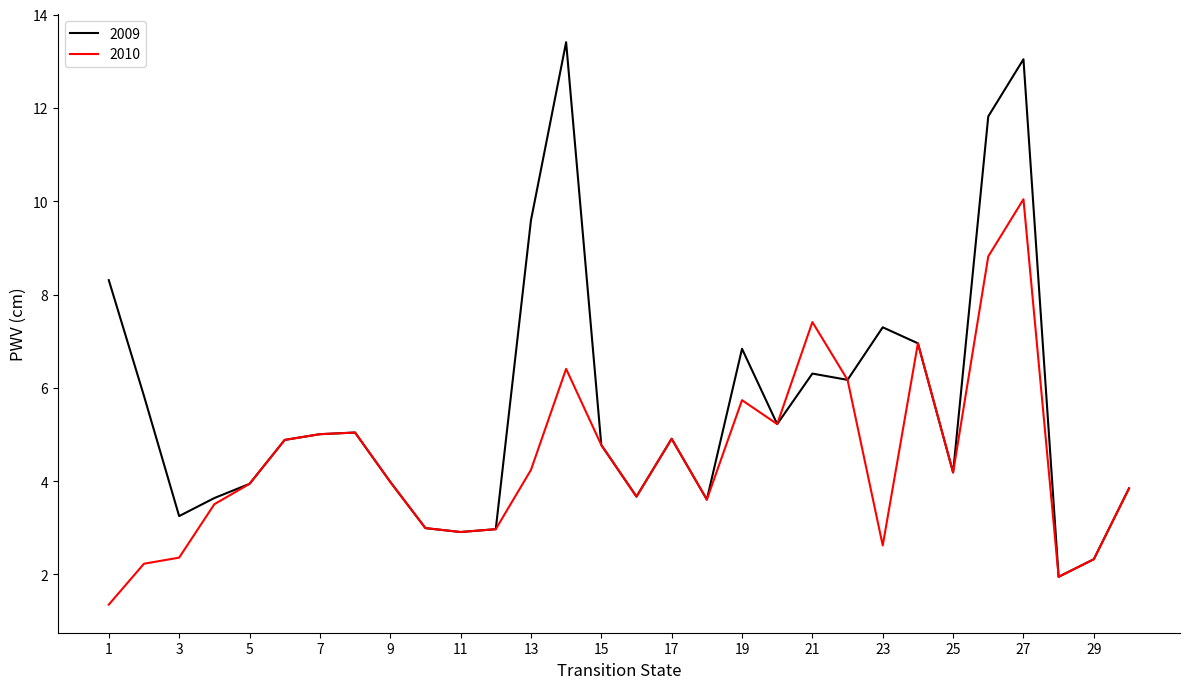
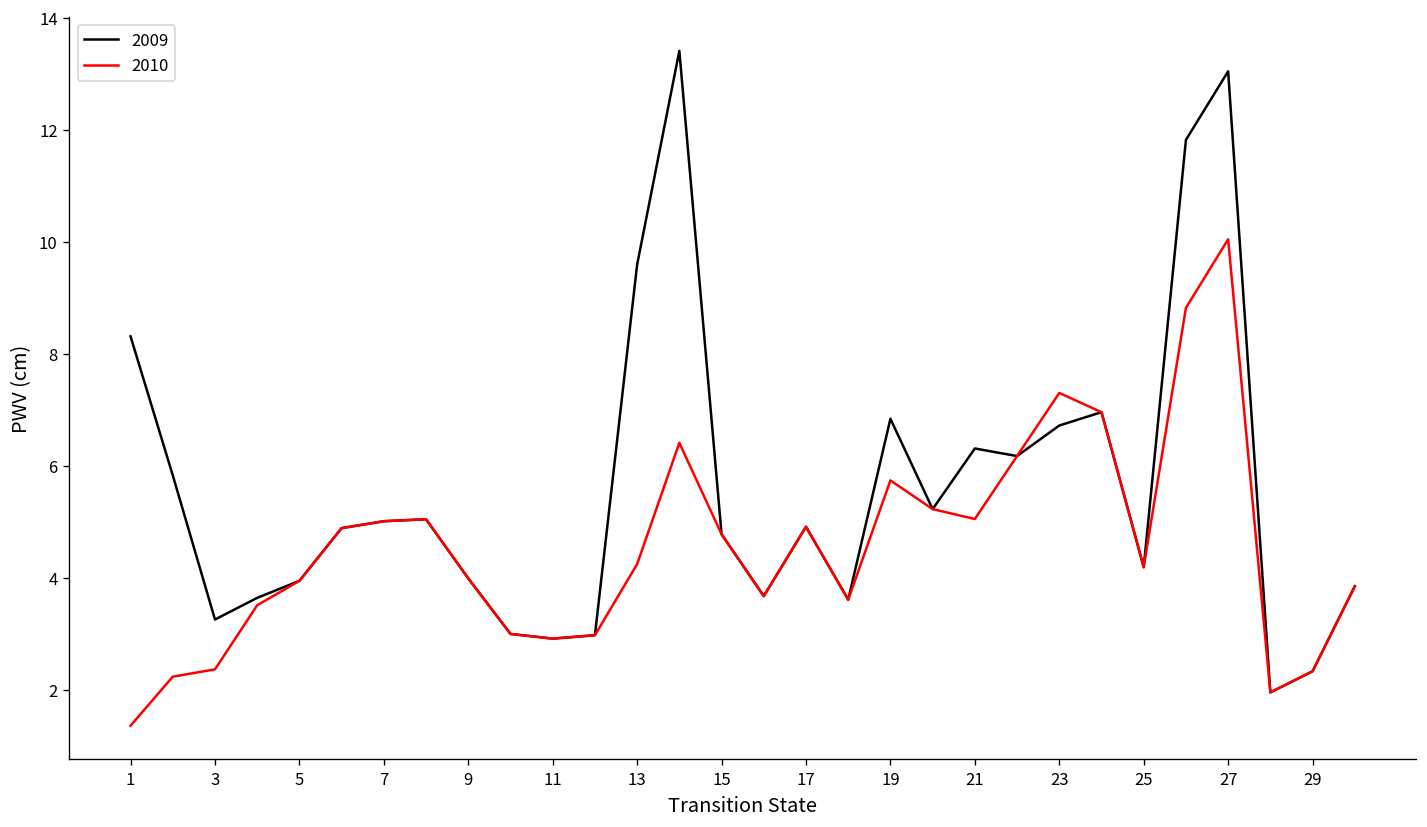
2010, 21: 7.4 -> 5.0
2009, 23: 7.3 -> 6.7
2010, 23: 2.6 -> 7.3
